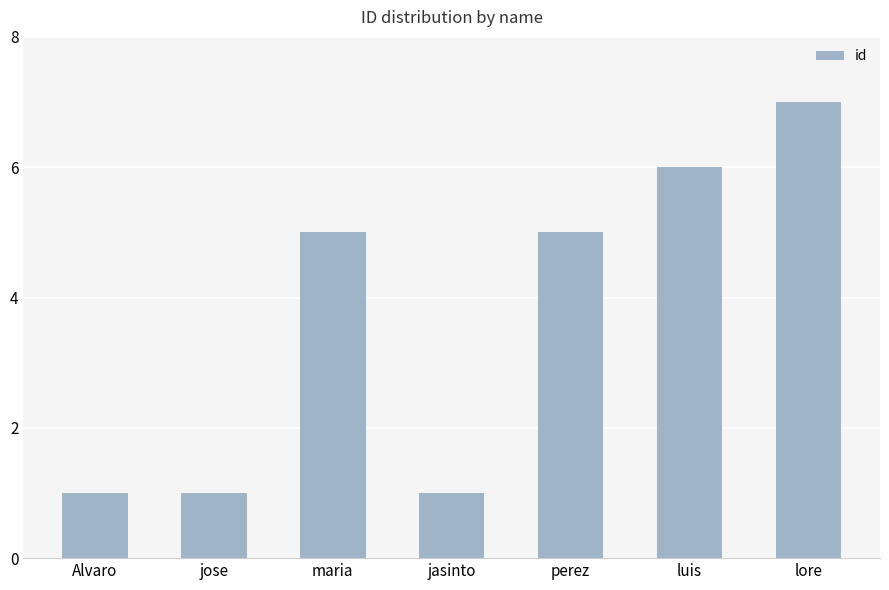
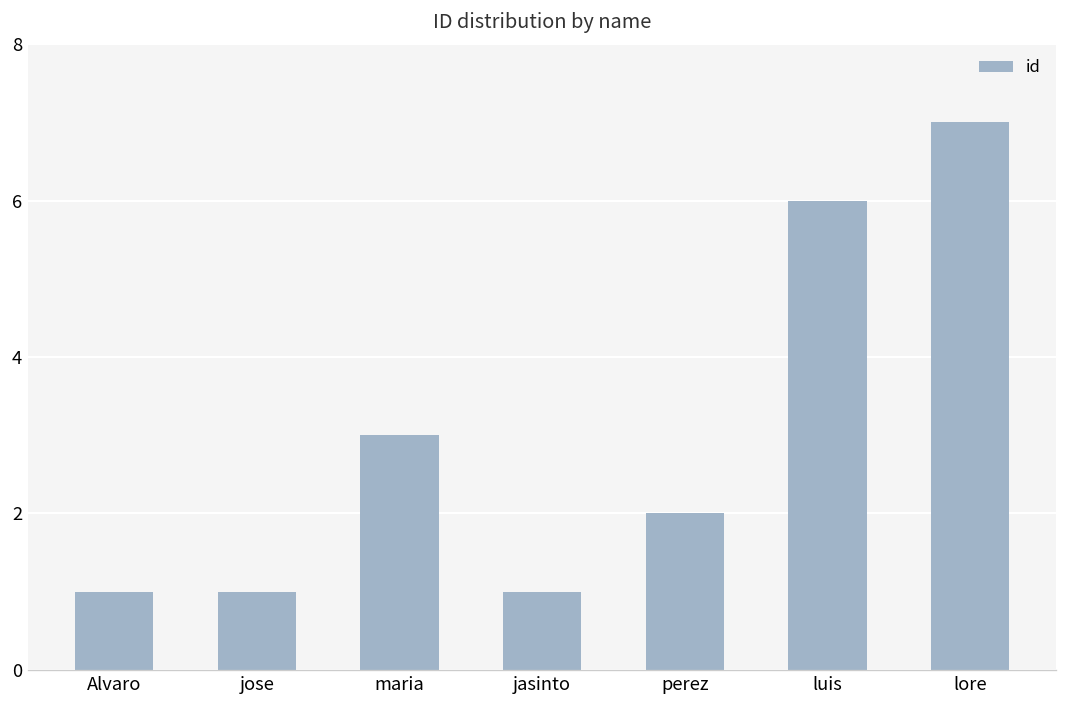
maria: 5 -> 3
perez: 5 -> 2
